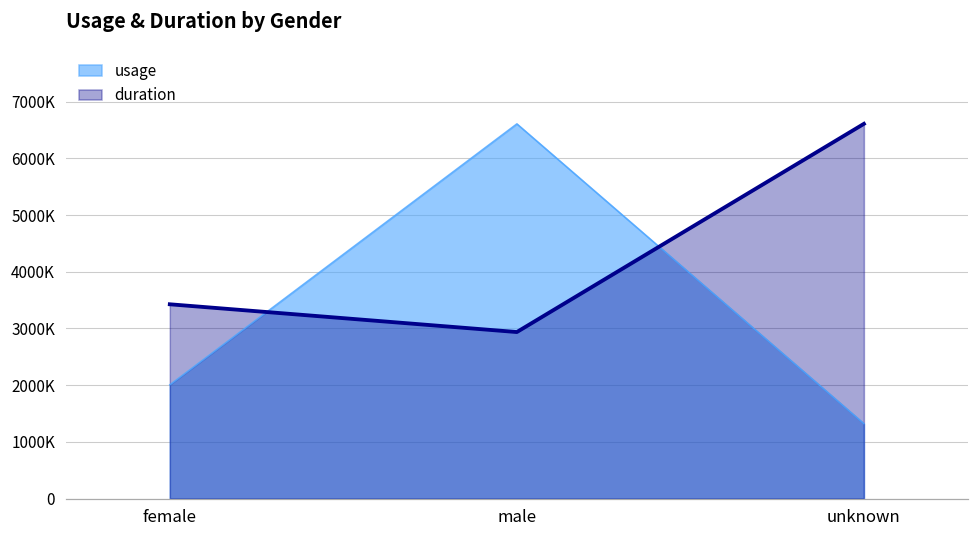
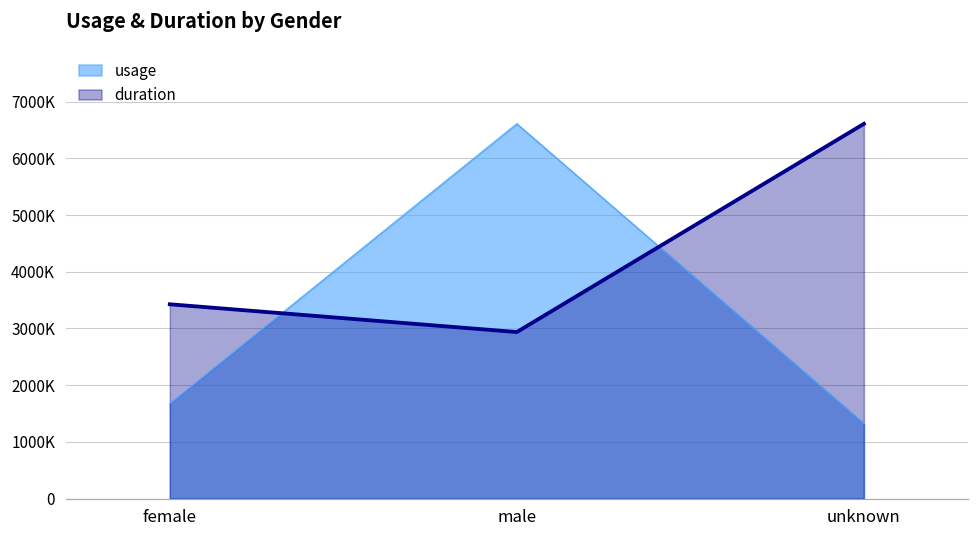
usage, female: 2000000 -> 1700000
